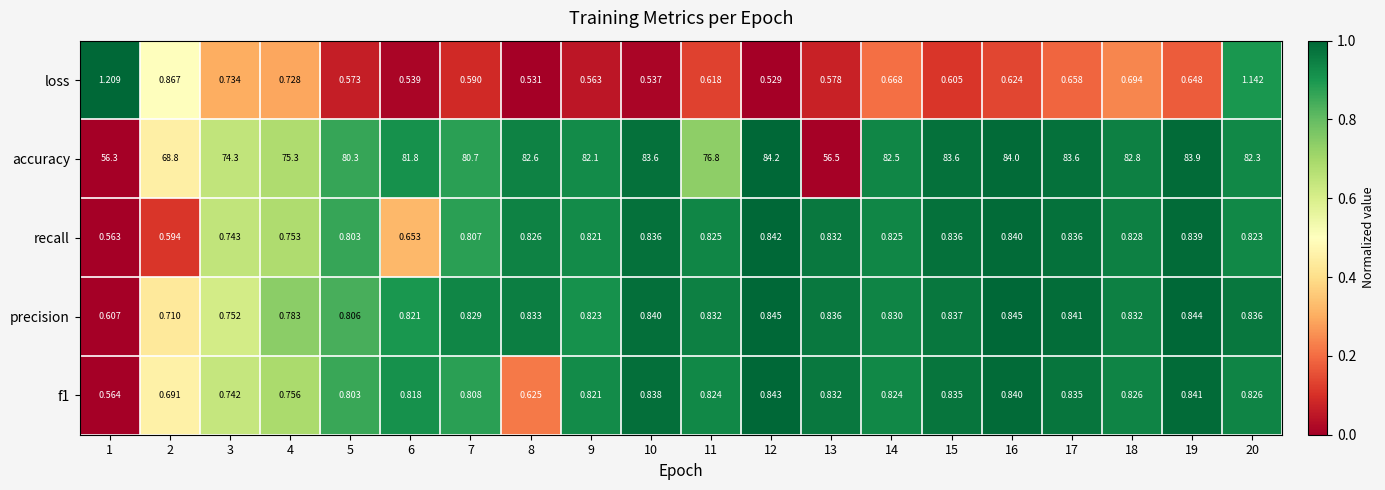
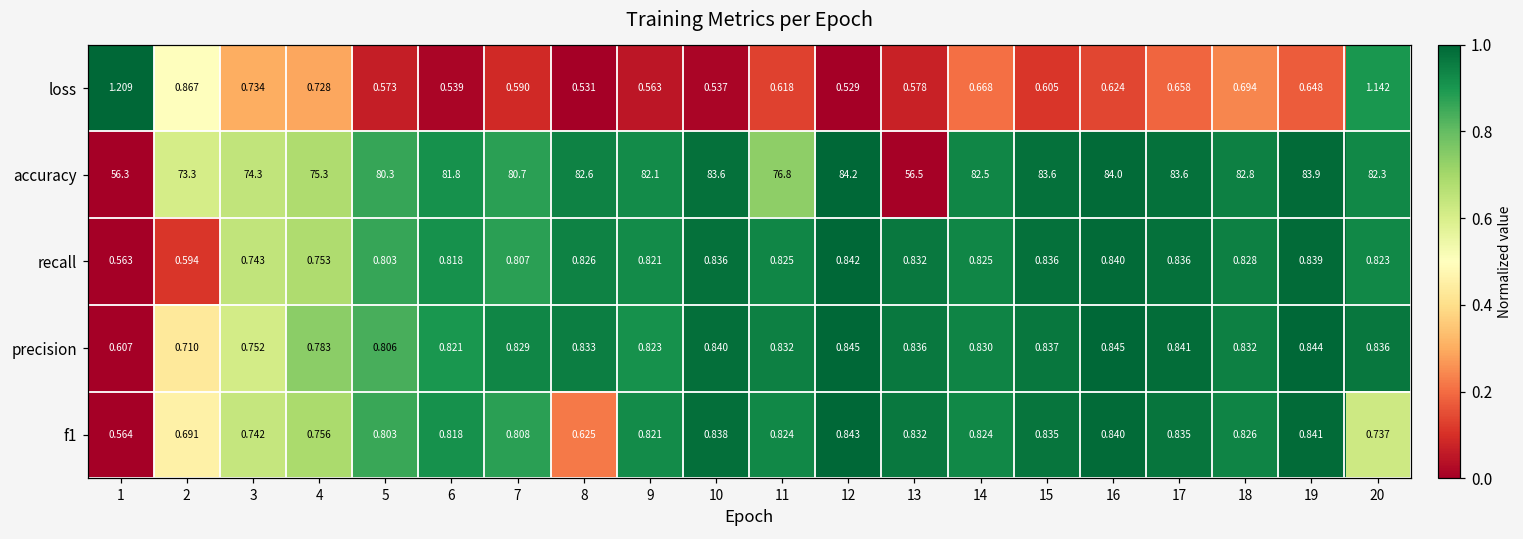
accuracy, 2: 68.8 -> 73.3
recall, 6: 0.653 -> 0.818
f1, 20: 0.826 -> 0.737
